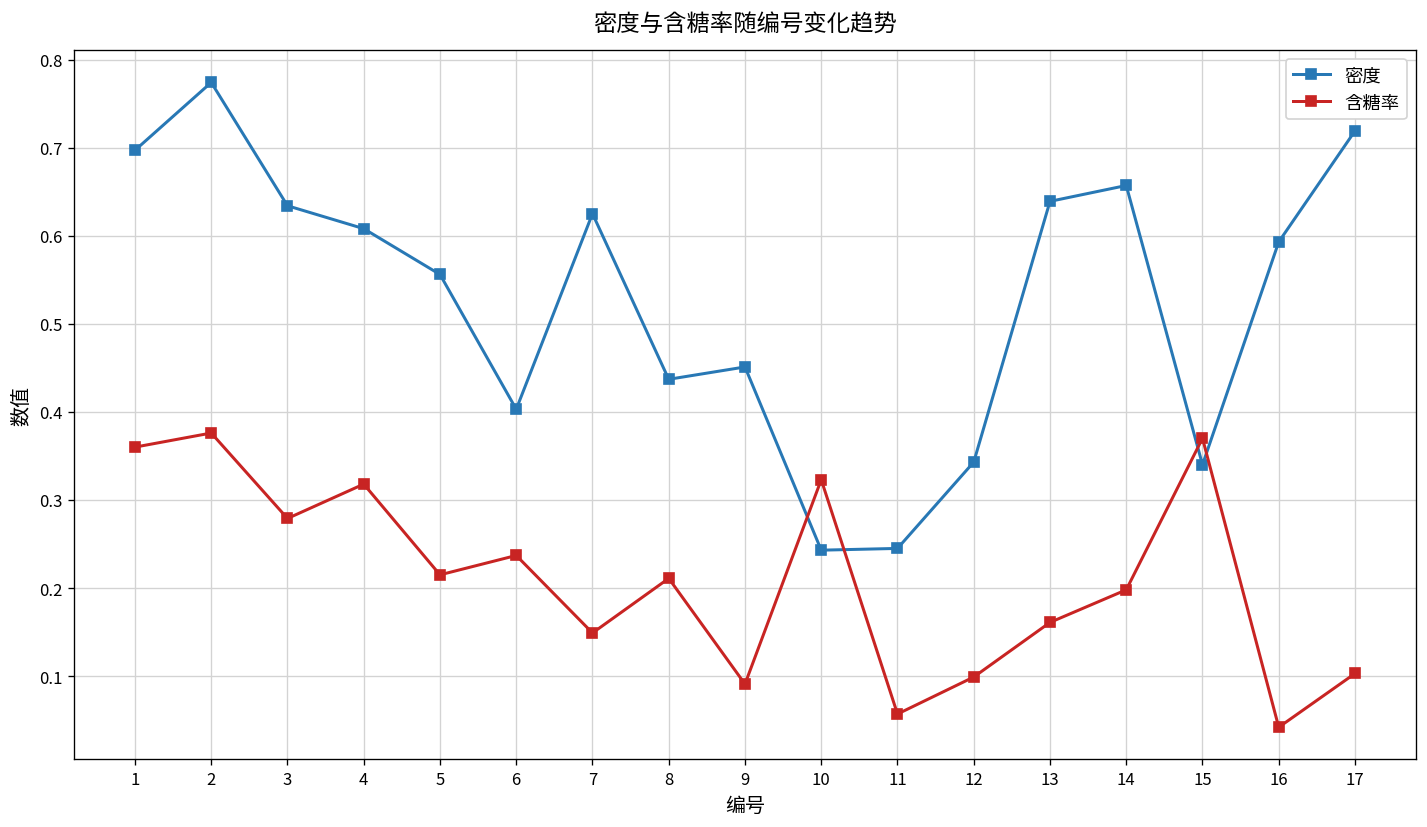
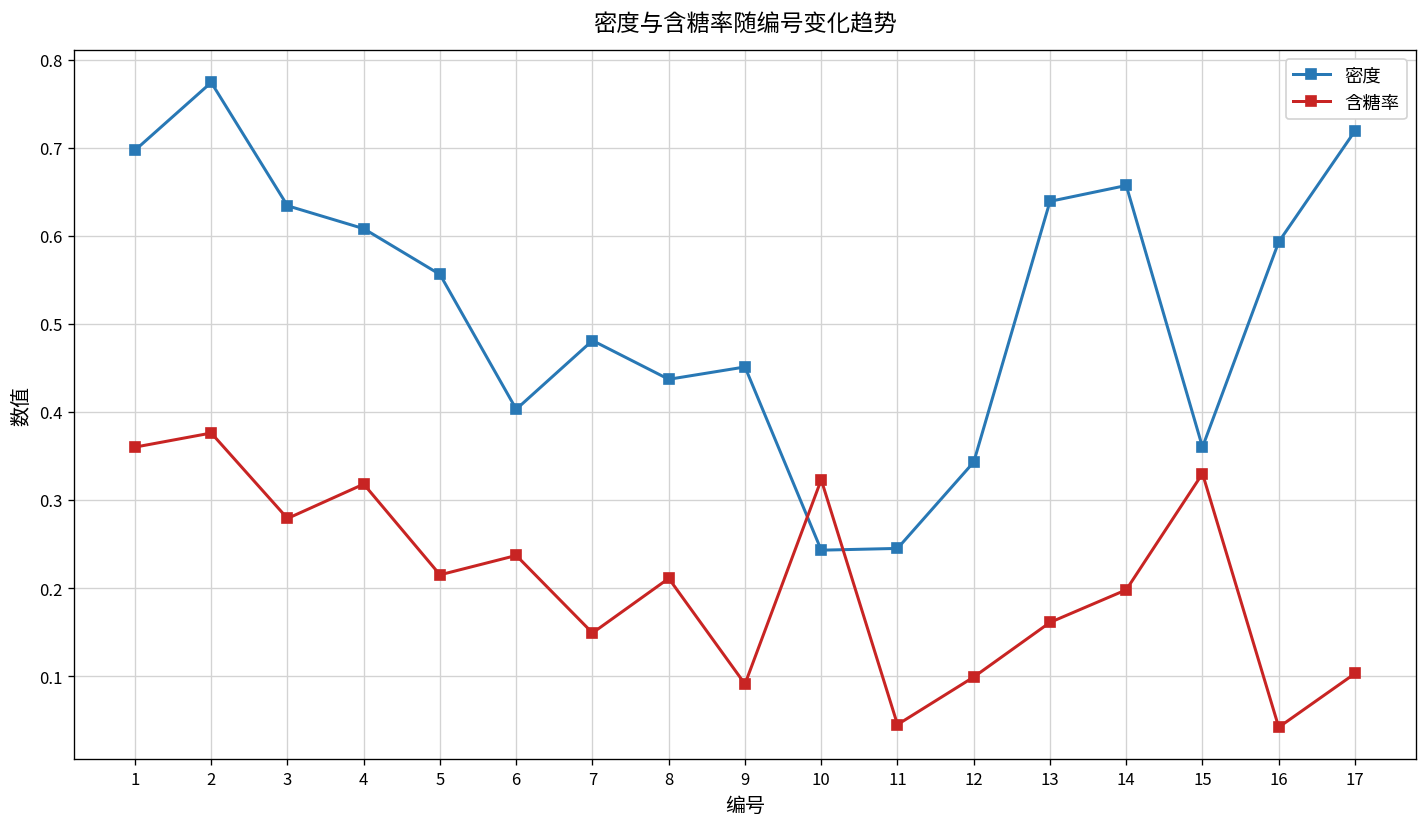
密度, 7: 0.63 -> 0.48
含糖率, 11: 0.06 -> 0.05
密度, 15: 0.34 -> 0.36
含糖率, 15: 0.37 -> 0.33
